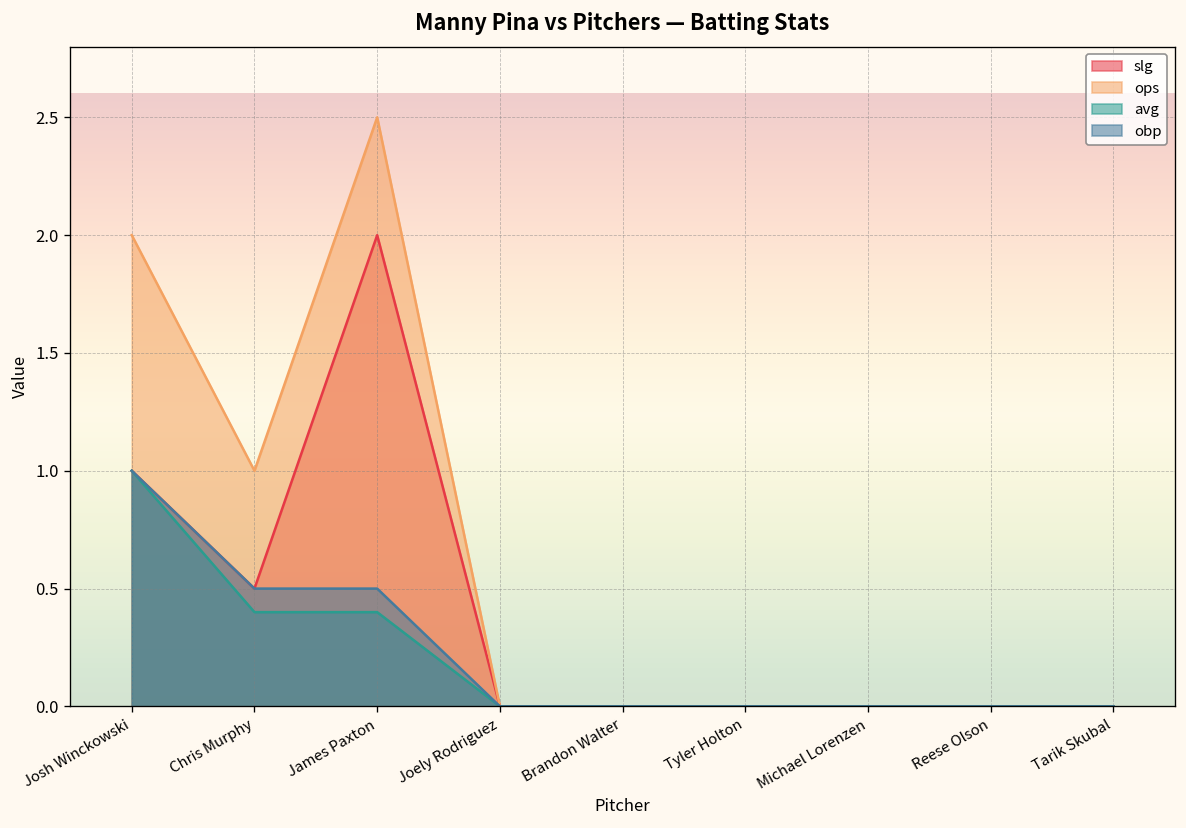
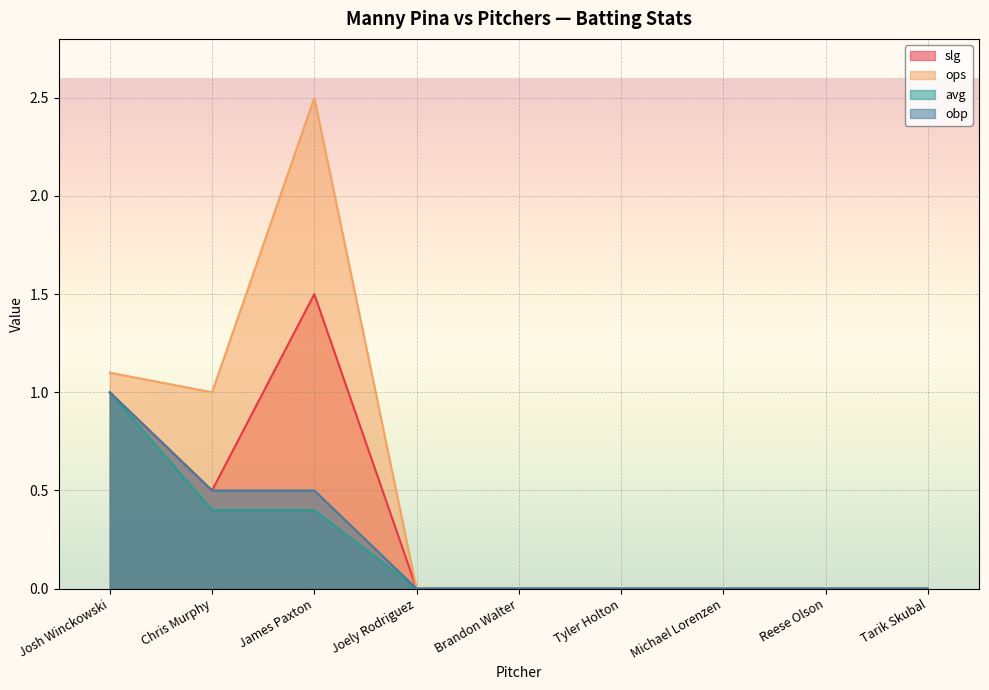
ops, Josh Winckowski: 2.0 -> 1.1
slg, James Paxton: 2.0 -> 1.5
